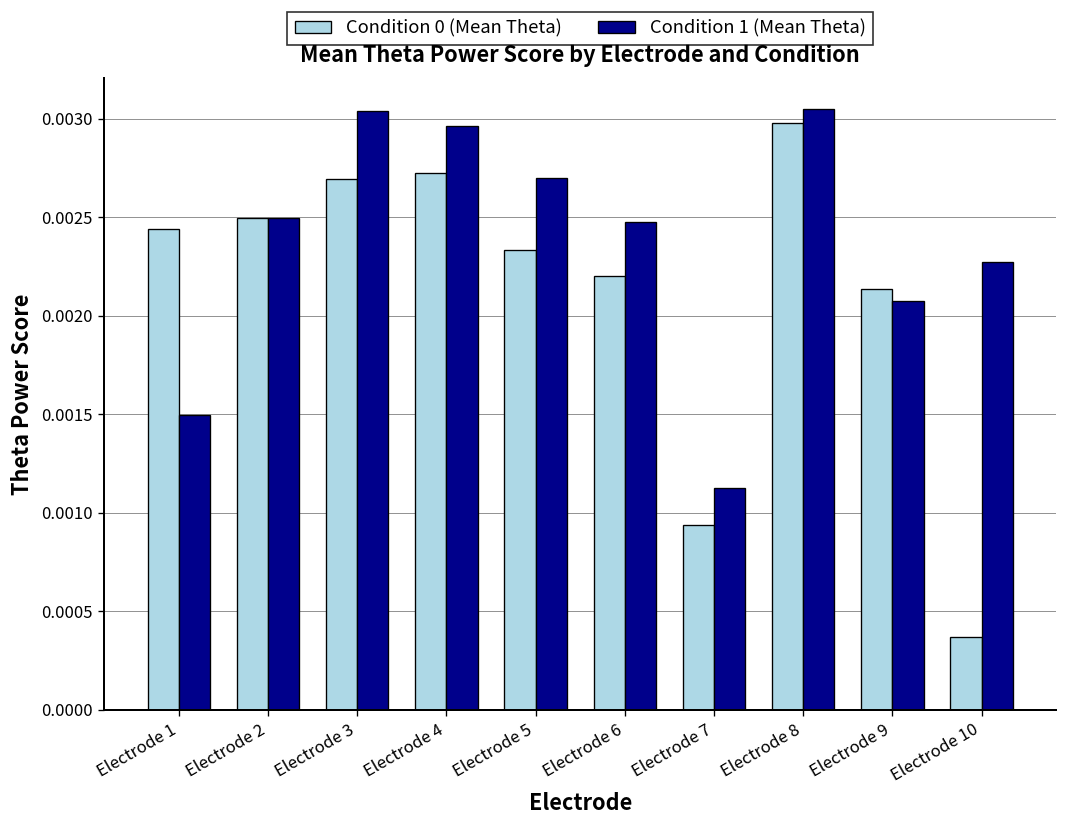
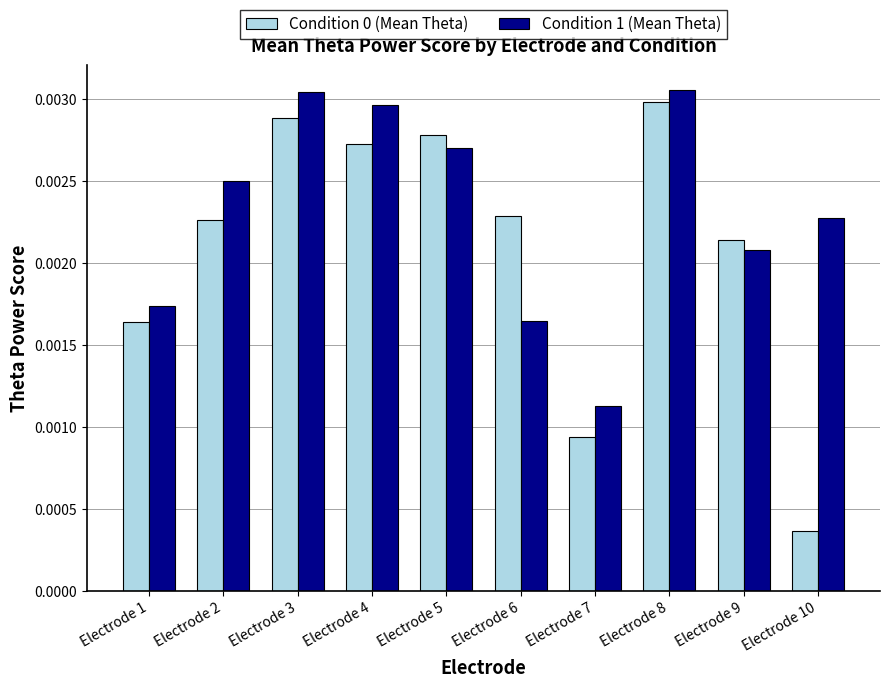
Condition 0 (Mean Theta), Electrode 1: 0.00244 -> 0.00164
Condition 1 (Mean Theta), Electrode 1: 0.00150 -> 0.00174
Condition 0 (Mean Theta), Electrode 2: 0.00250 -> 0.00226
Condition 0 (Mean Theta), Electrode 3: 0.00270 -> 0.00288
Condition 0 (Mean Theta), Electrode 5: 0.00234 -> 0.00278
Condition 0 (Mean Theta), Electrode 6: 0.00220 -> 0.00228
Condition 1 (Mean Theta), Electrode 6: 0.00248 -> 0.00165
